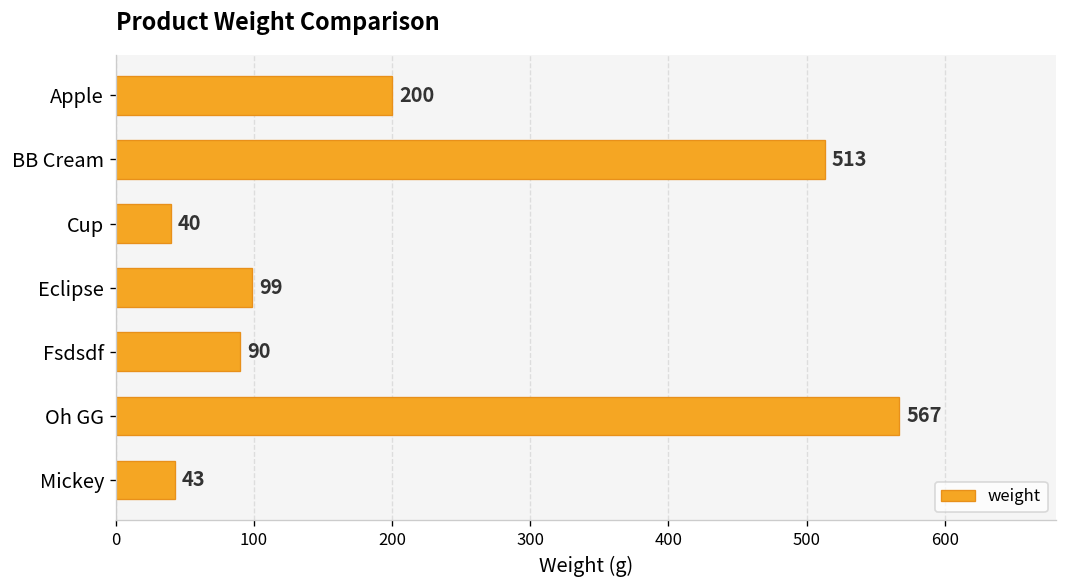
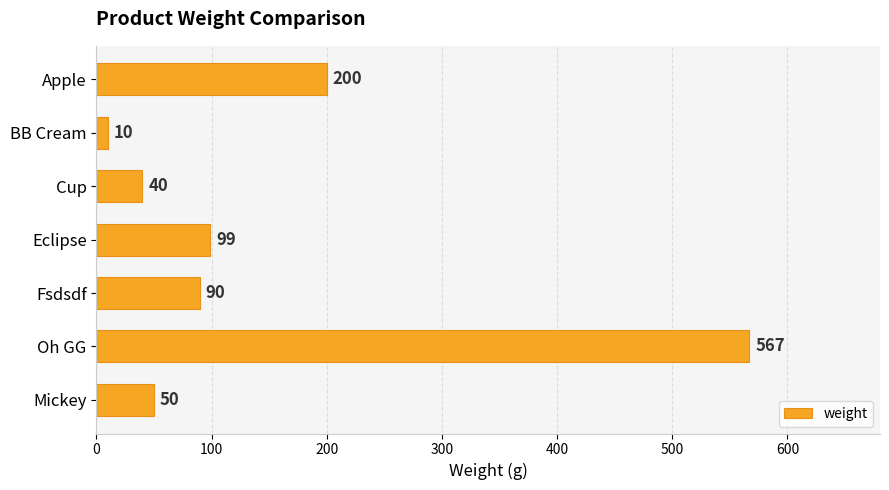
BB Cream: 513 -> 10
Mickey: 43 -> 50
